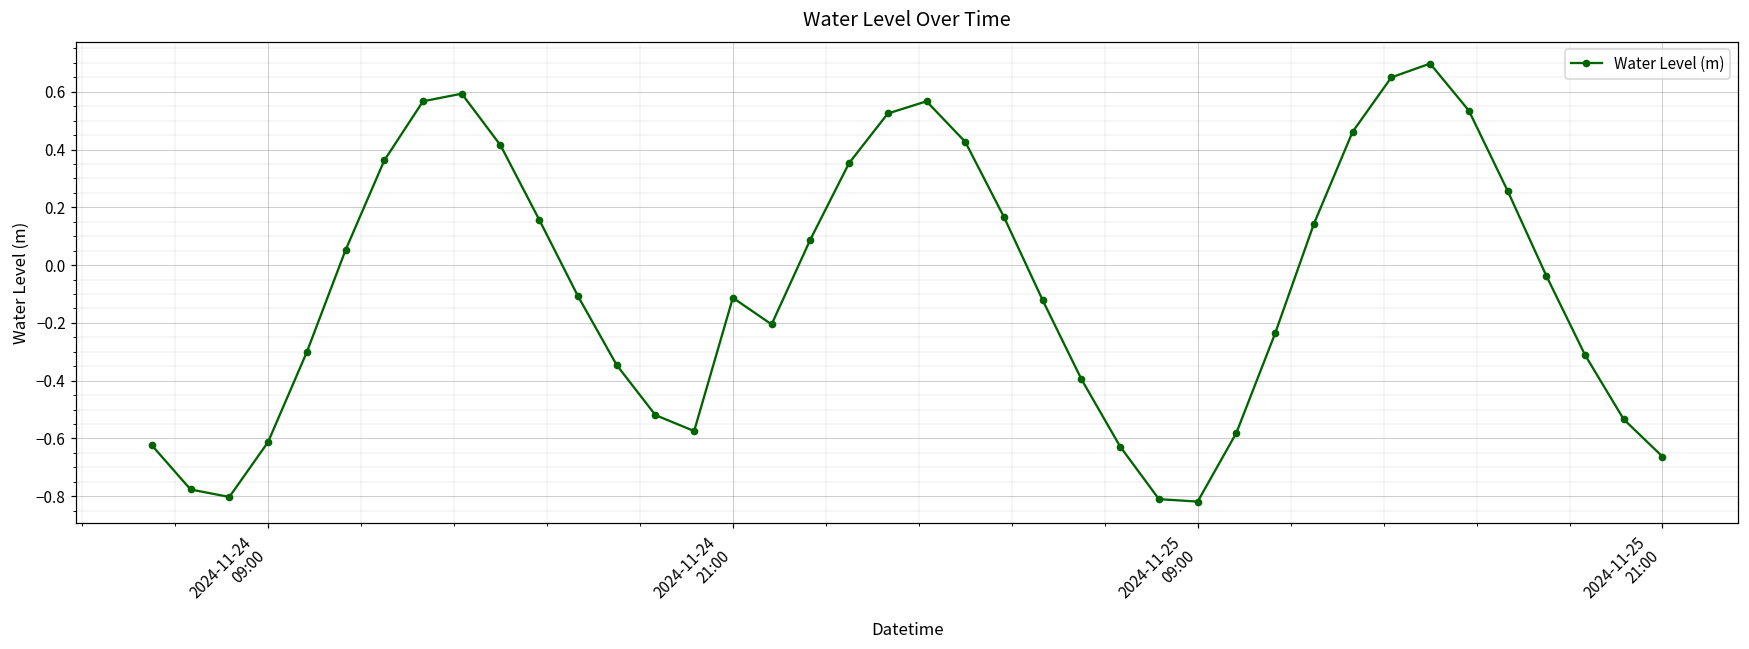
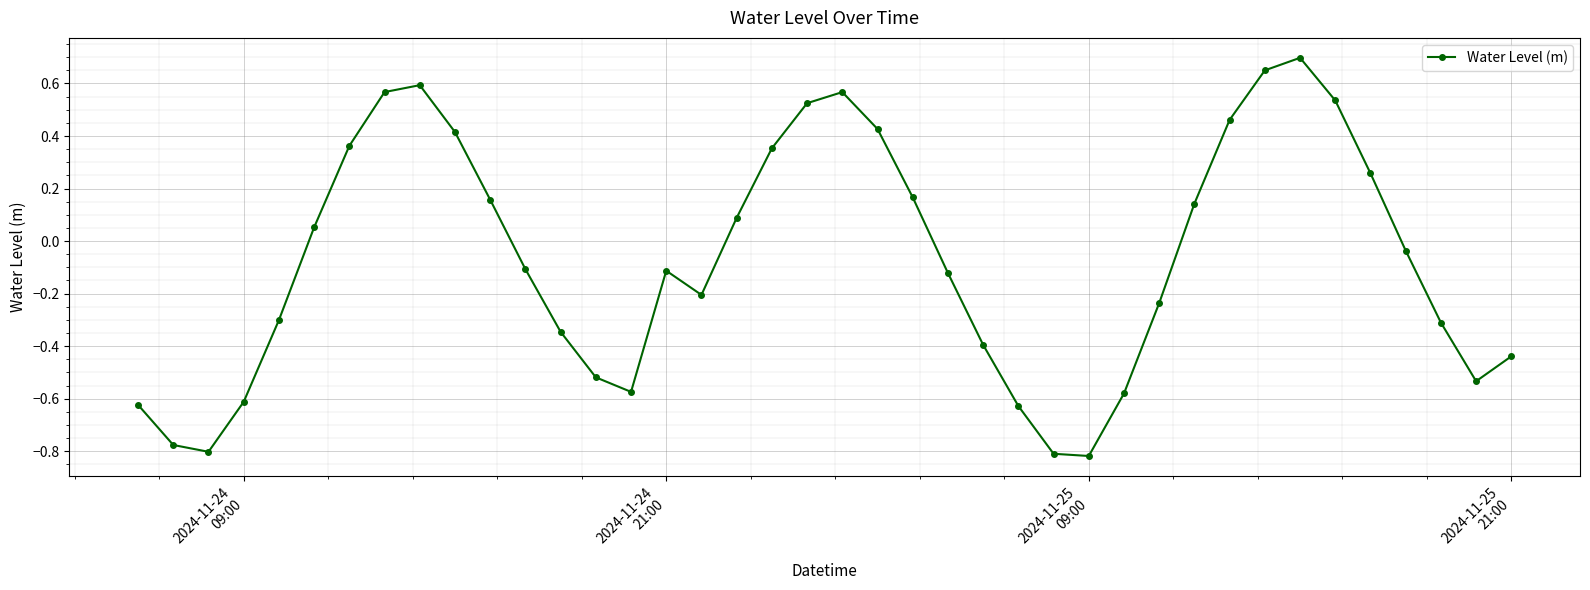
2024-11-25 21:00: -0.66 -> -0.44
